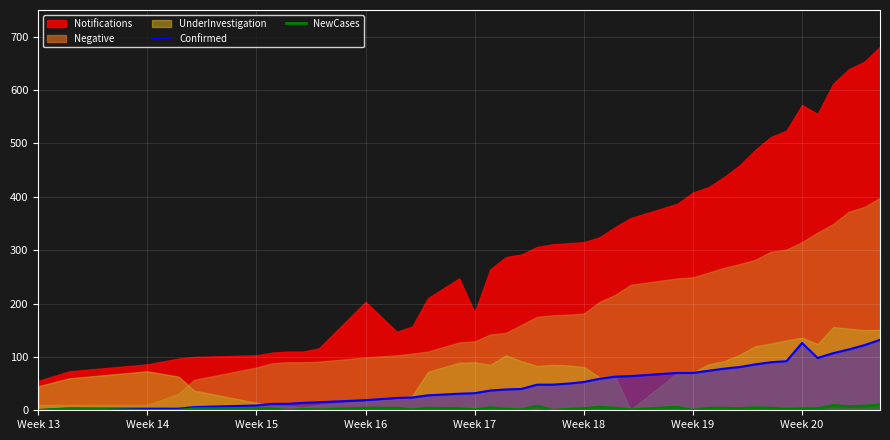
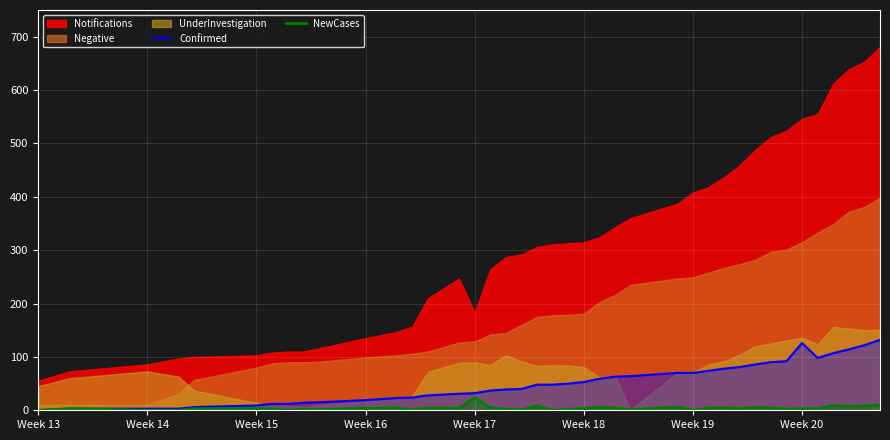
Notifications, Week 16: 200 -> 140
NewCases, Week 17: 0 -> 20
Notifications, Week 20: 570 -> 550
